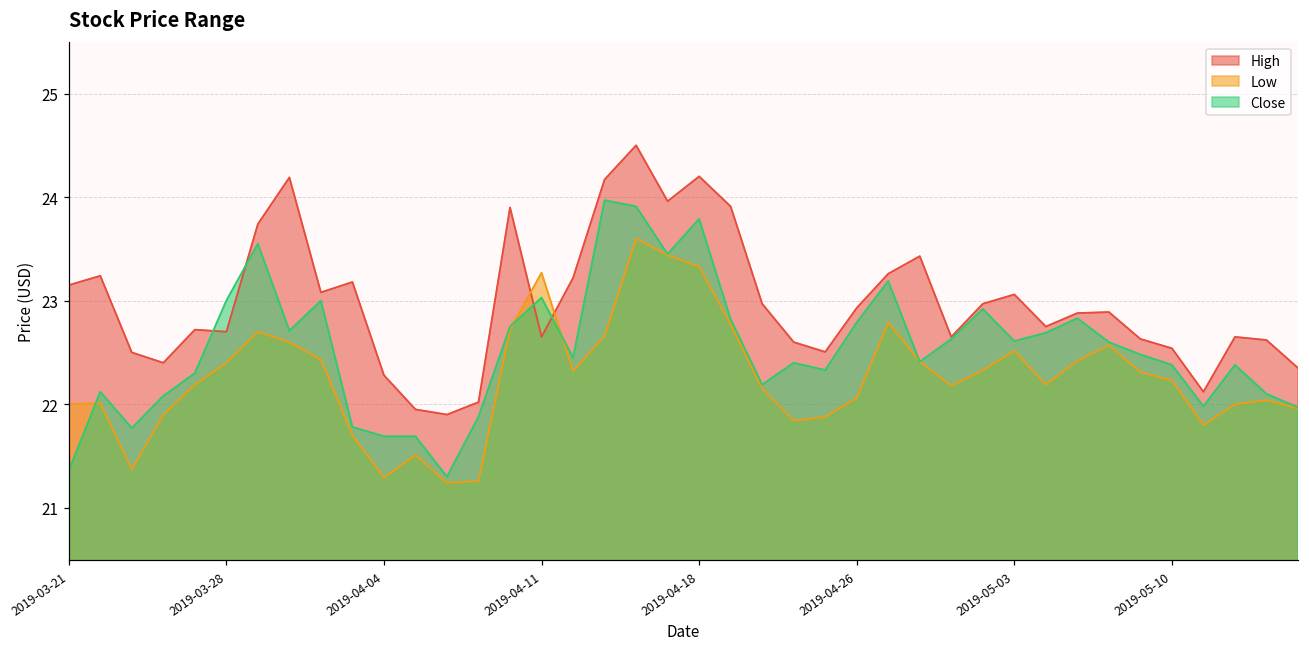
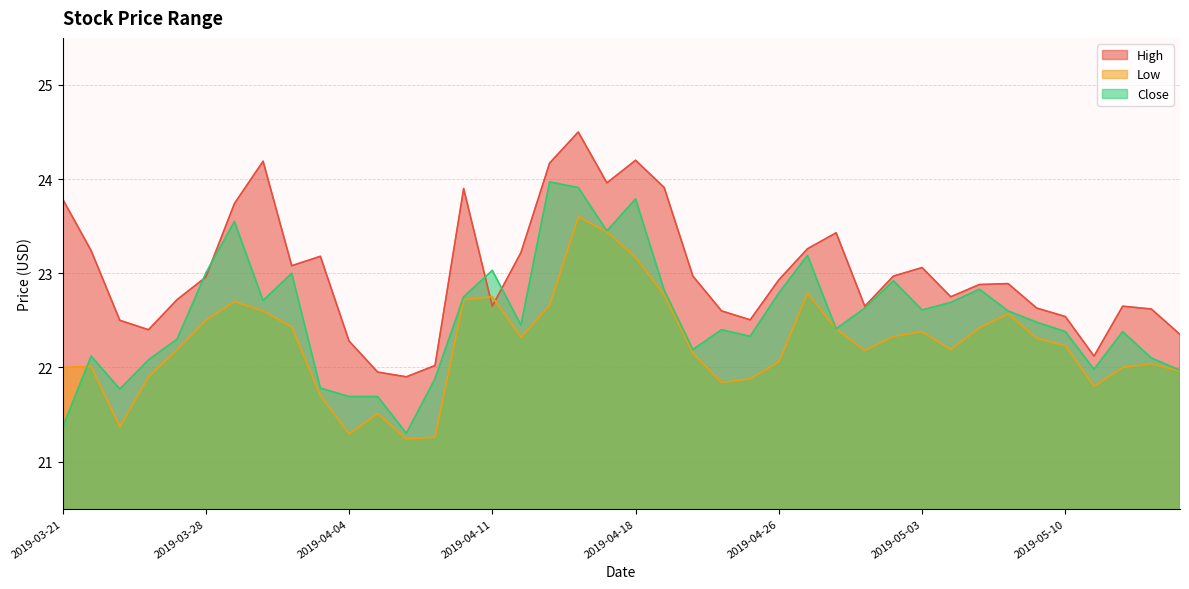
High, 2019-03-21: 23.2 -> 23.8
High, 2019-03-28: 22.7 -> 23.0
Low, 2019-03-28: 22.4 -> 22.5
Low, 2019-04-11: 23.3 -> 22.8
Low, 2019-04-18: 23.3 -> 23.2
Low, 2019-05-03: 22.5 -> 22.4
